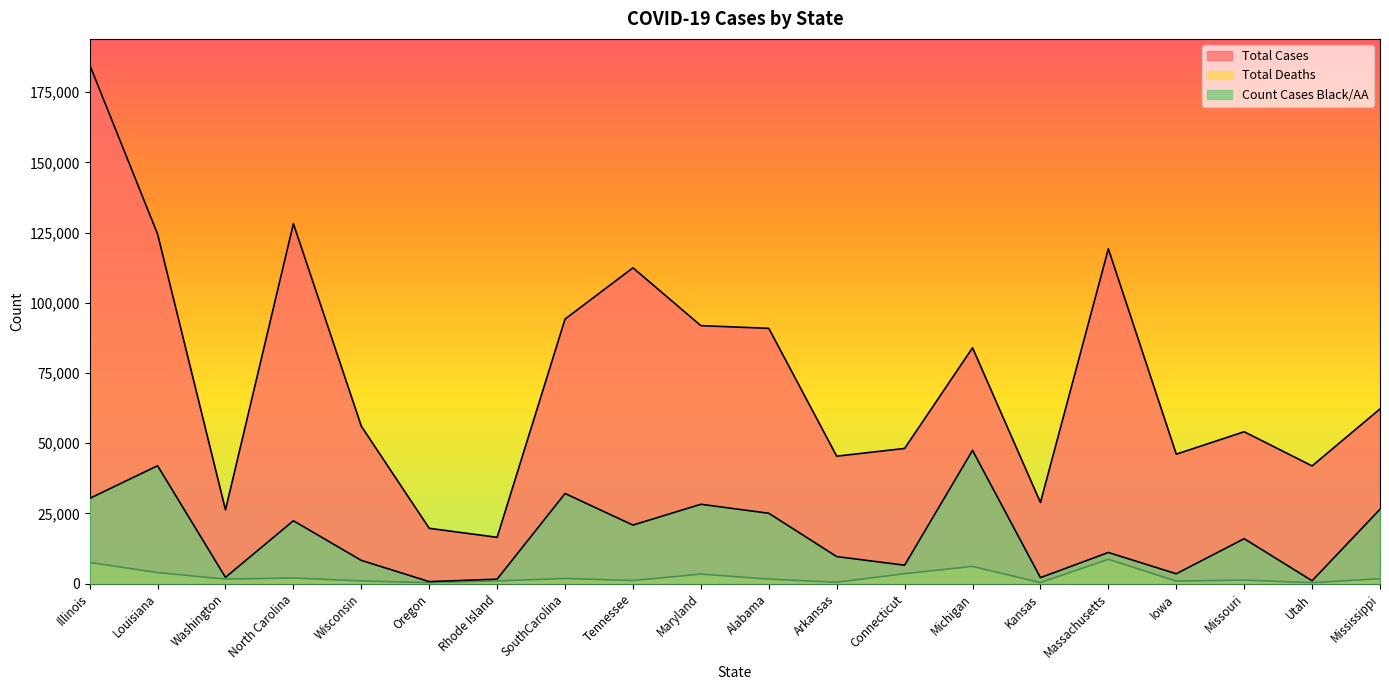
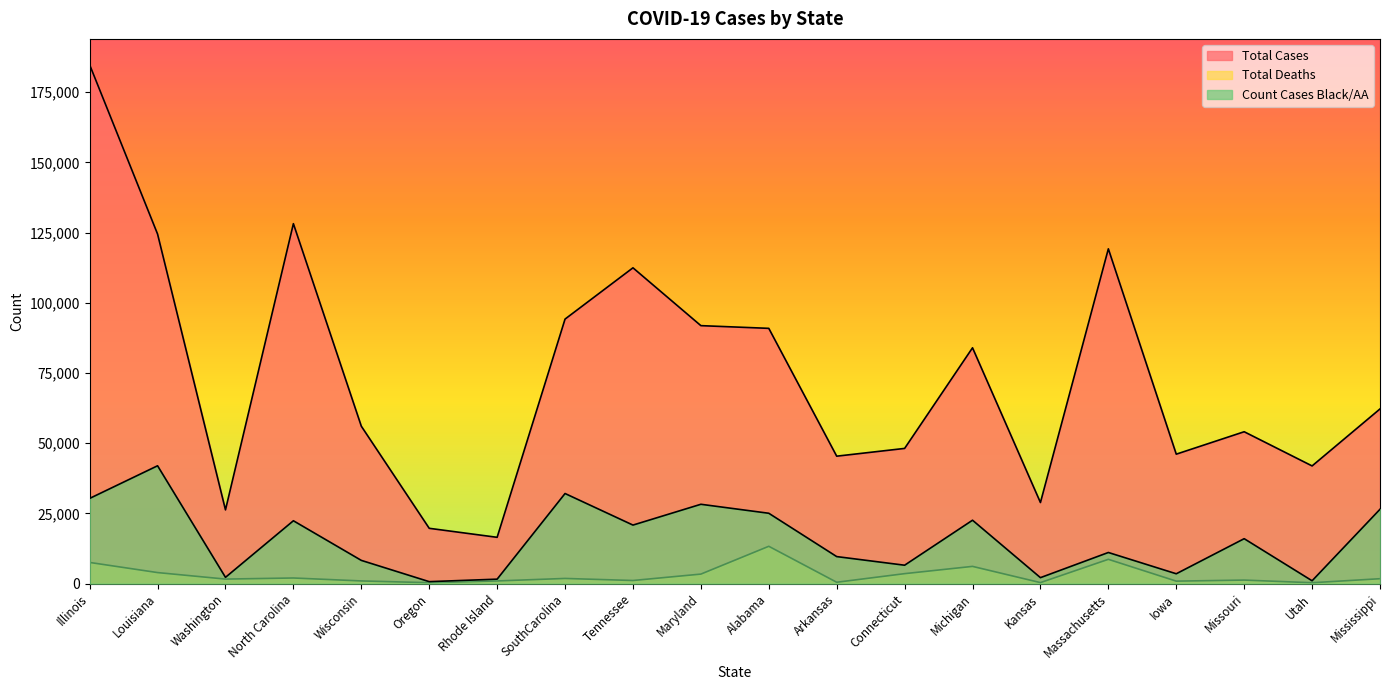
Total Deaths, Alabama: 2,000 -> 13,000
Count Cases Black/AA, Michigan: 47,000 -> 23,000
